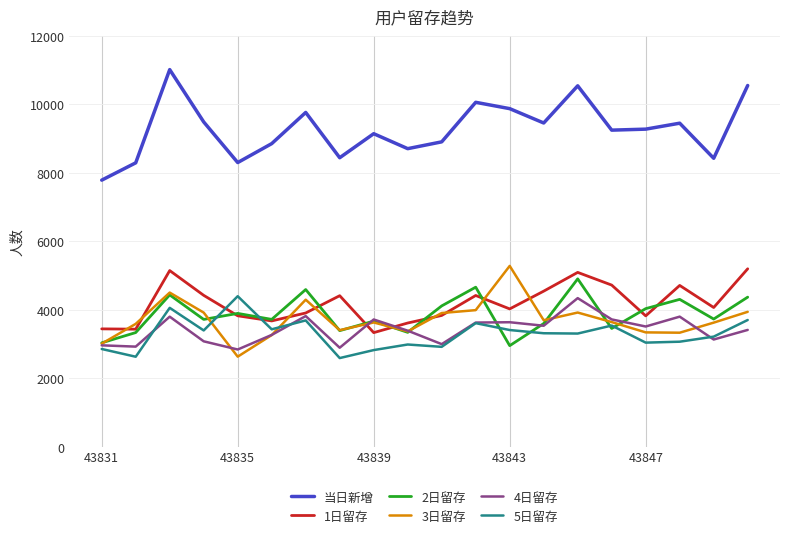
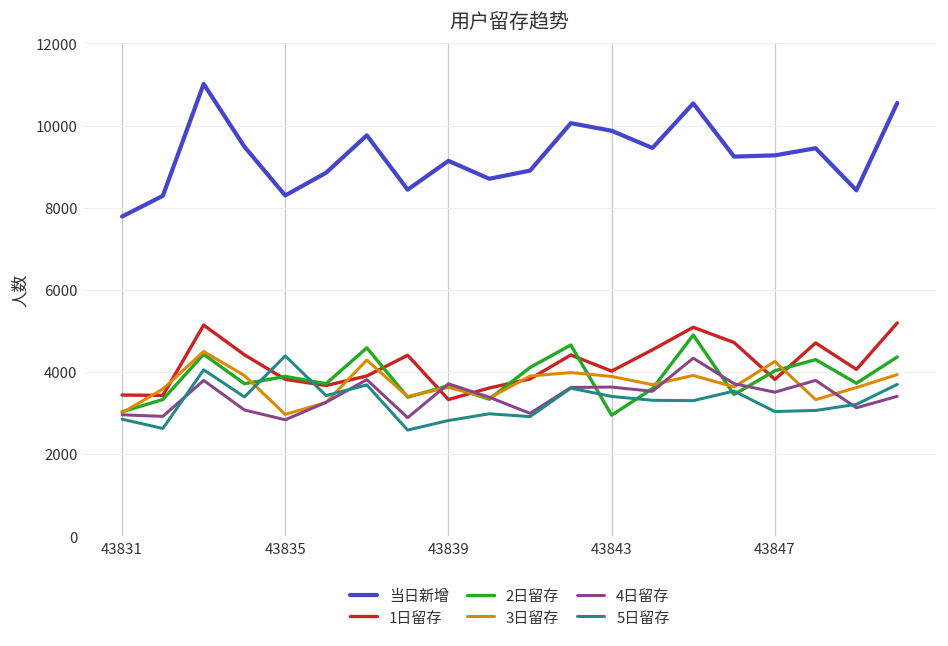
3日留存, 43835: 2600 -> 3000
3日留存, 43843: 5300 -> 3900
3日留存, 43847: 3300 -> 4300
